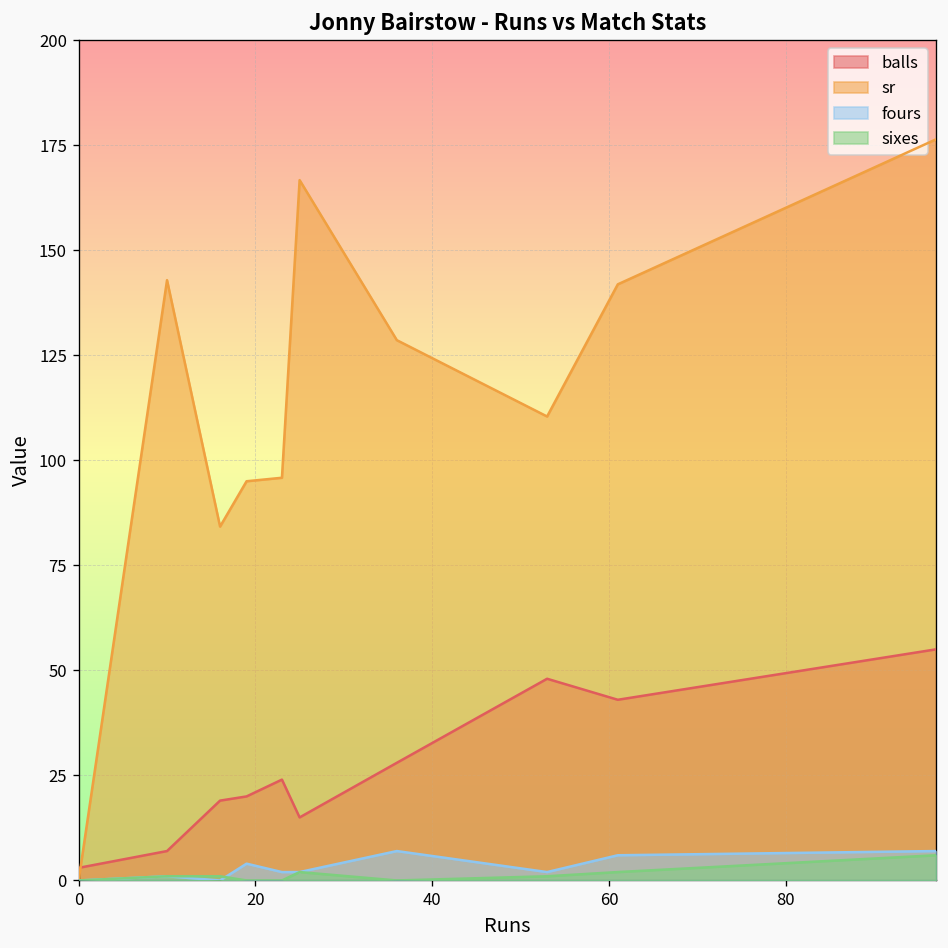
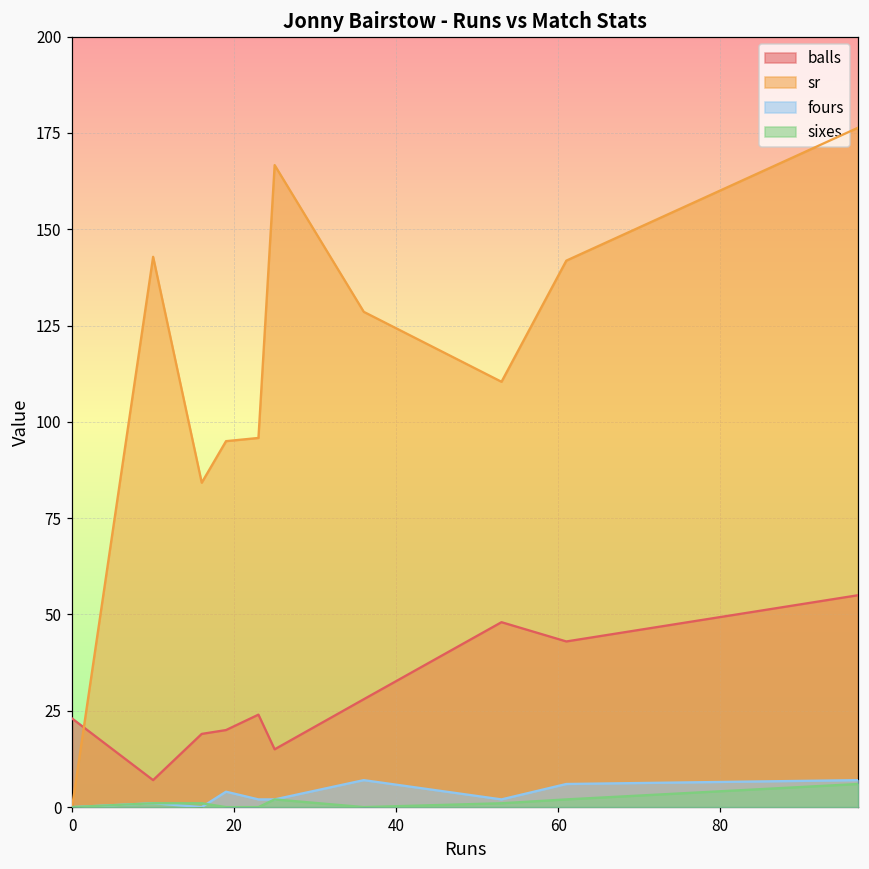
balls, 0: 3 -> 23
